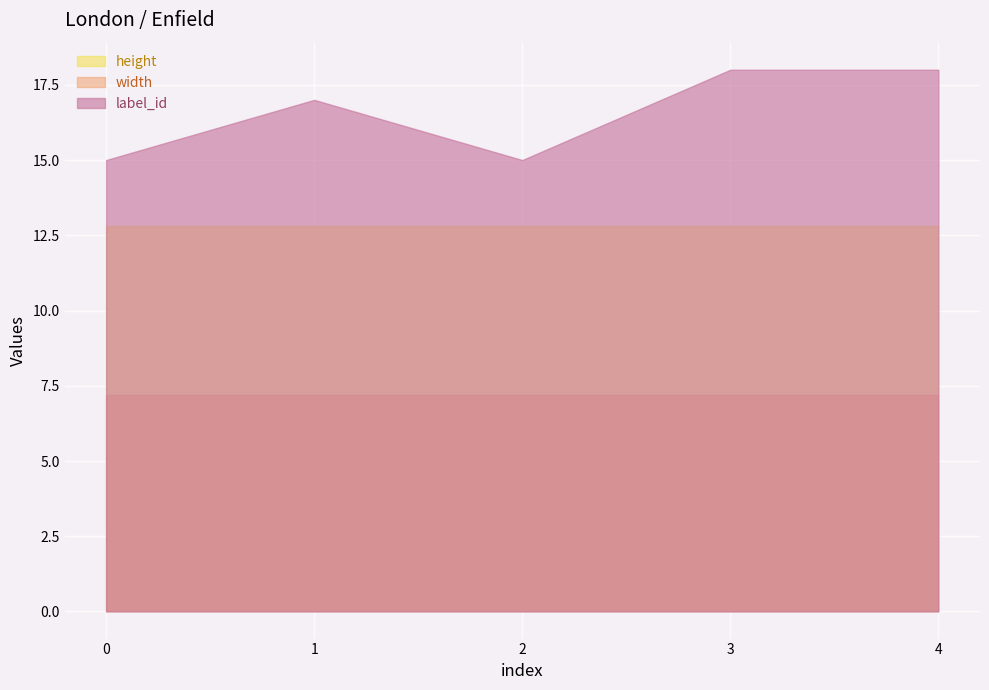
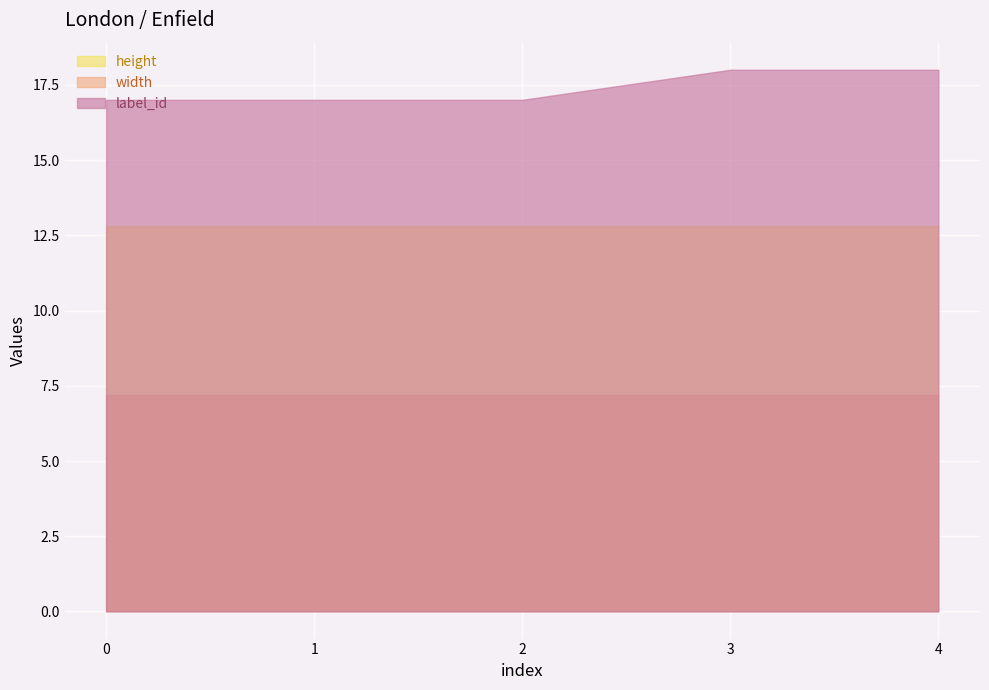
label_id, 0: 15 -> 17
label_id, 2: 15 -> 17
